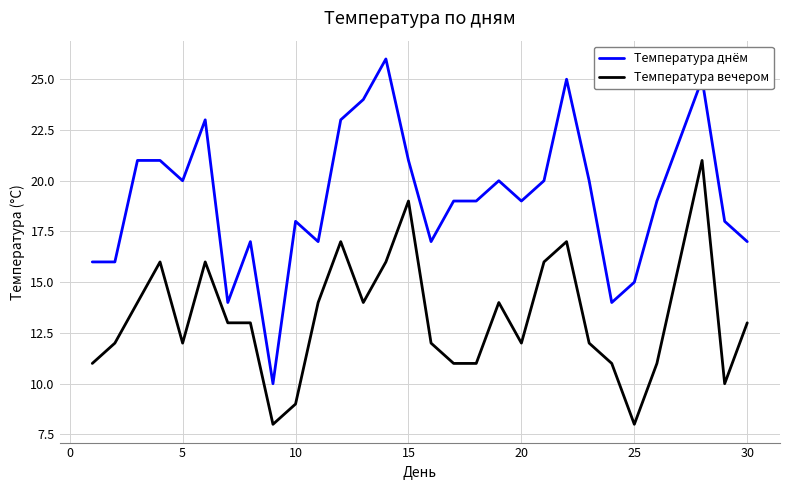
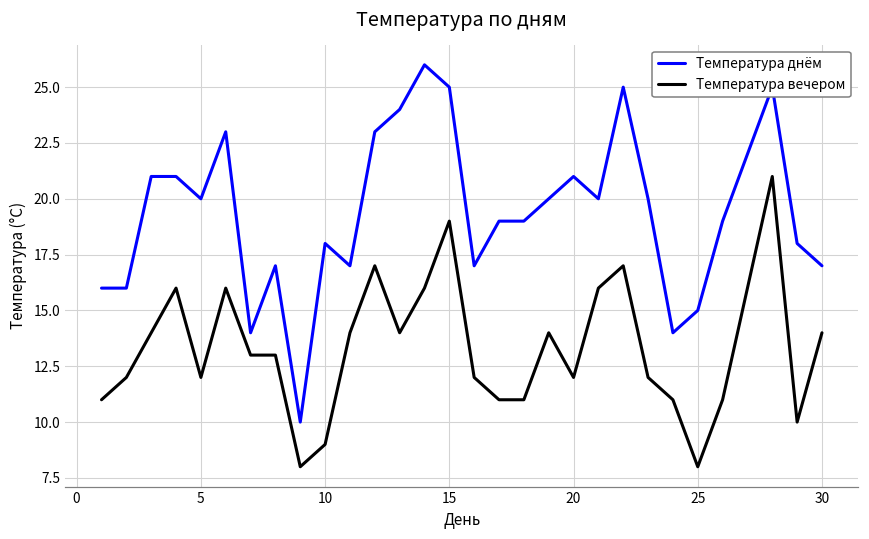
Температура днём, 15: 21 -> 25
Температура днём, 20: 19 -> 21
Температура вечером, 30: 13 -> 14
